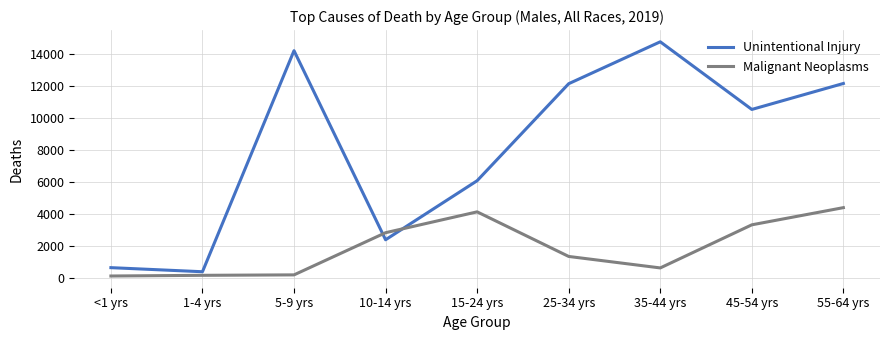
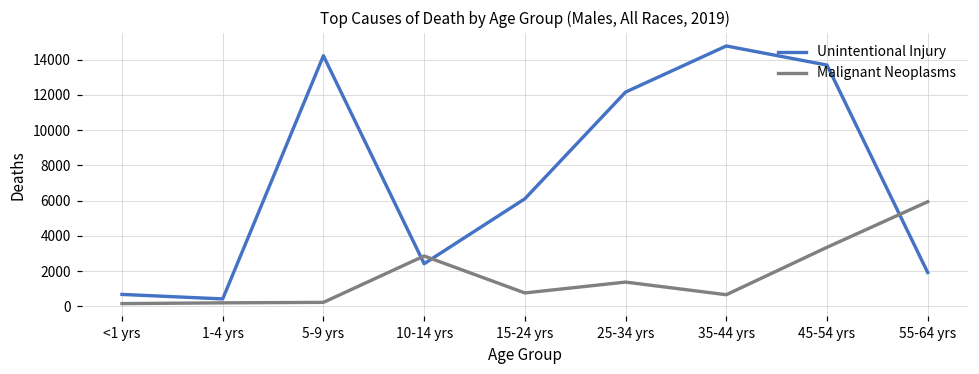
Malignant Neoplasms, 15-24 yrs: 4200 -> 800
Unintentional Injury, 45-54 yrs: 10600 -> 13700
Unintentional Injury, 55-64 yrs: 12200 -> 1900
Malignant Neoplasms, 55-64 yrs: 4400 -> 5900
